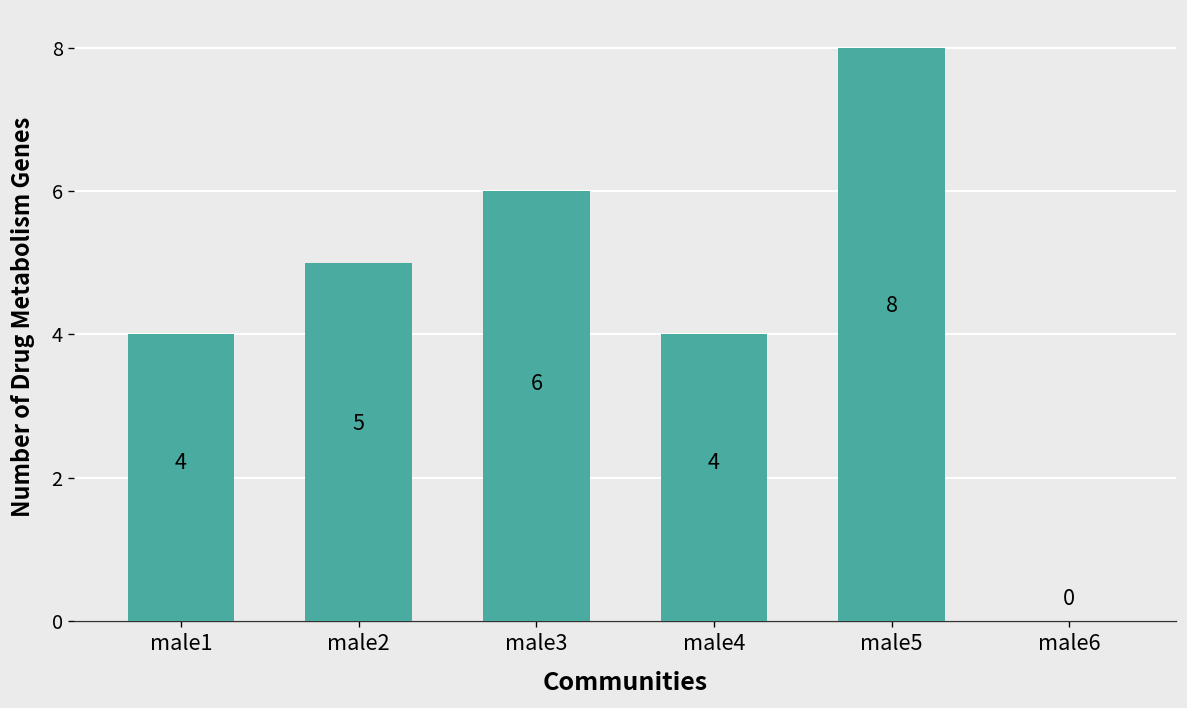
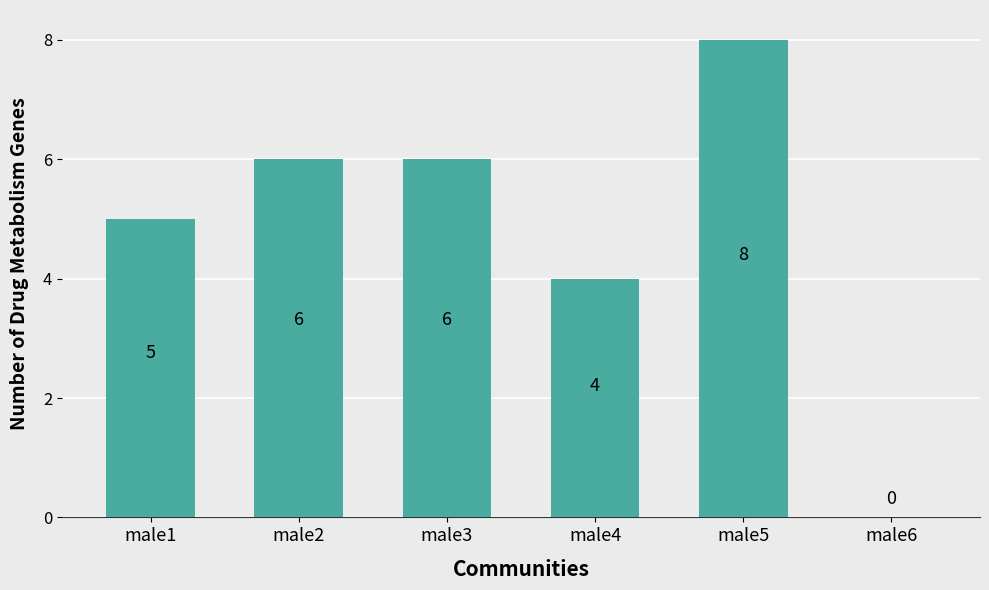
male1: 4 -> 5
male2: 5 -> 6
